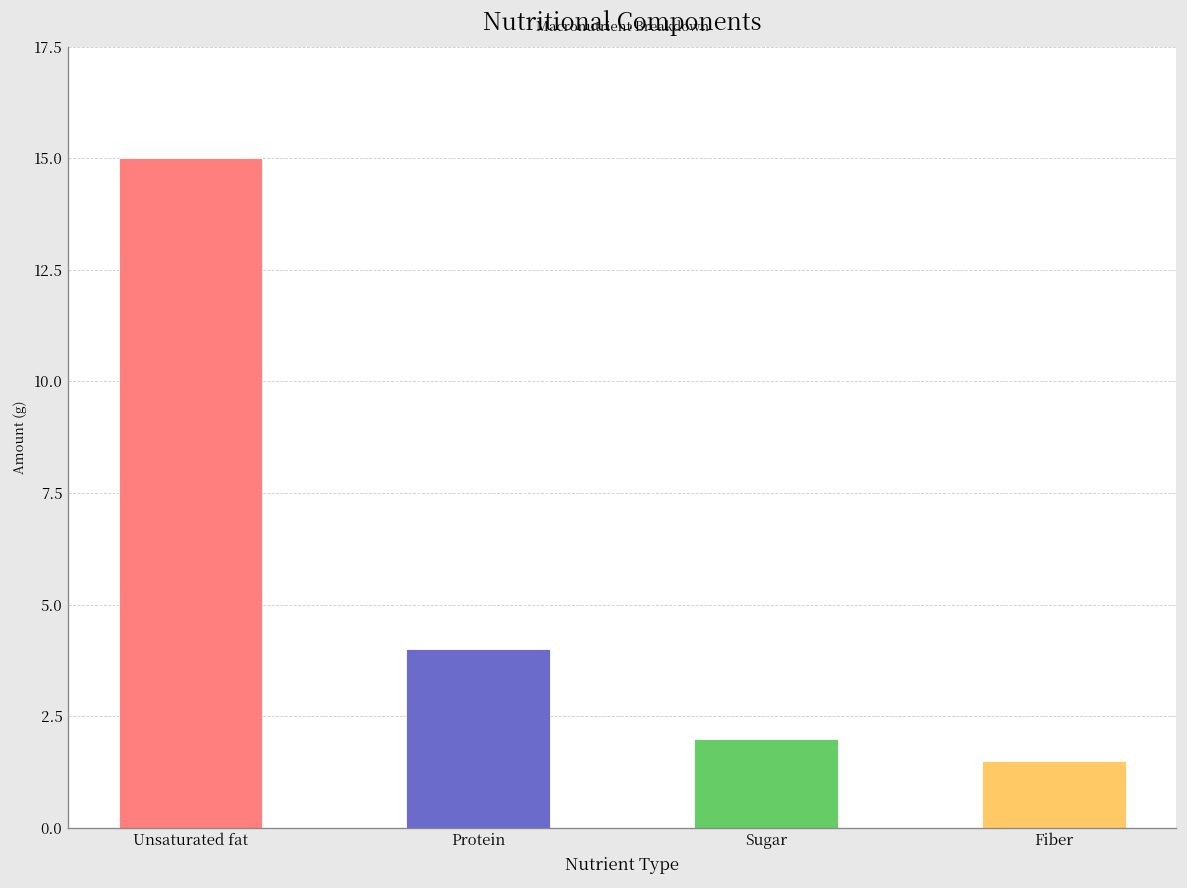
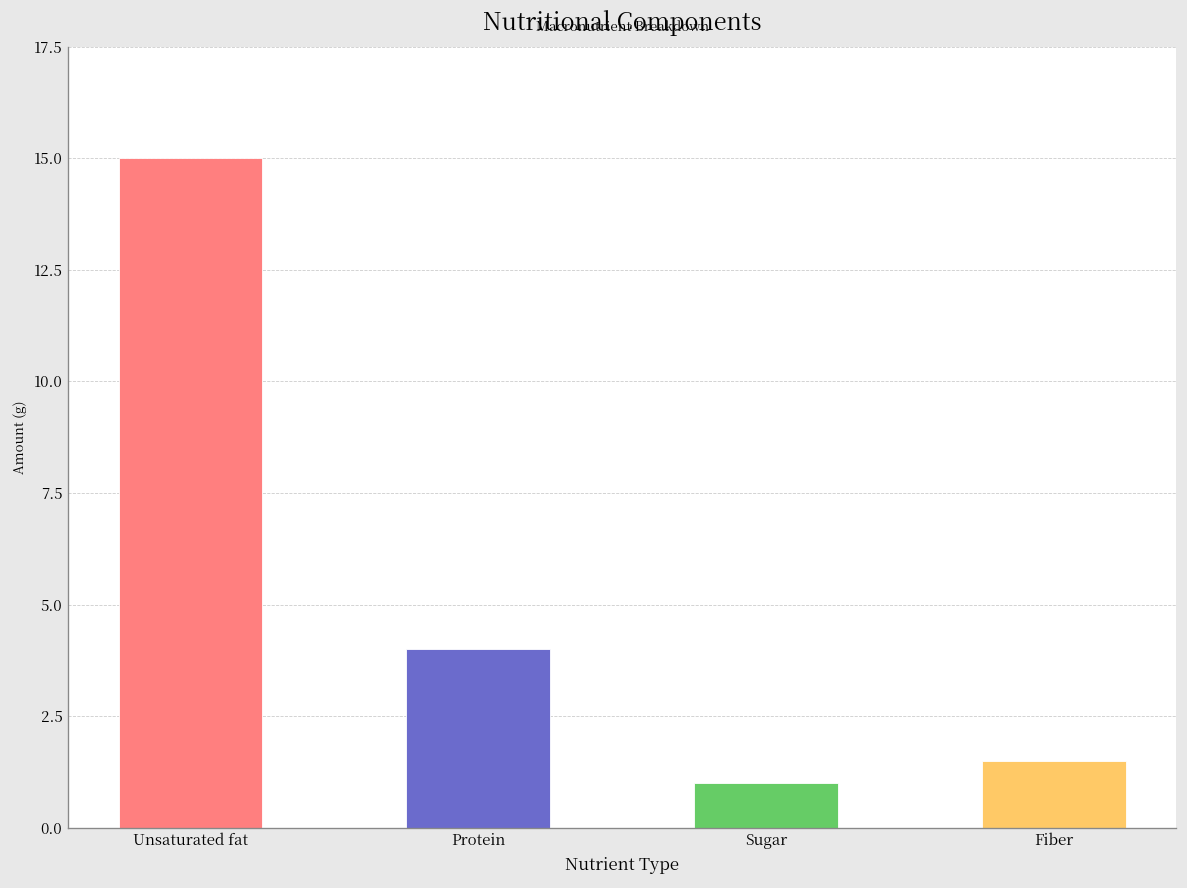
Sugar: 2 -> 1
